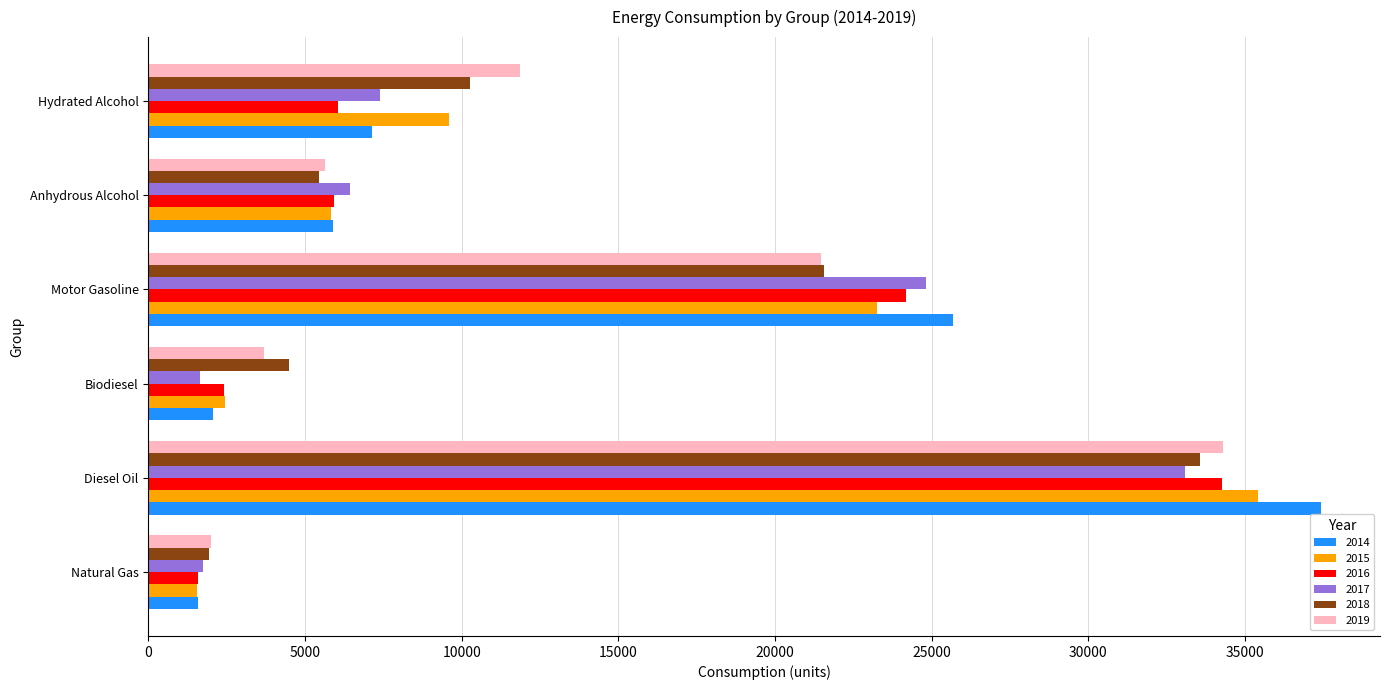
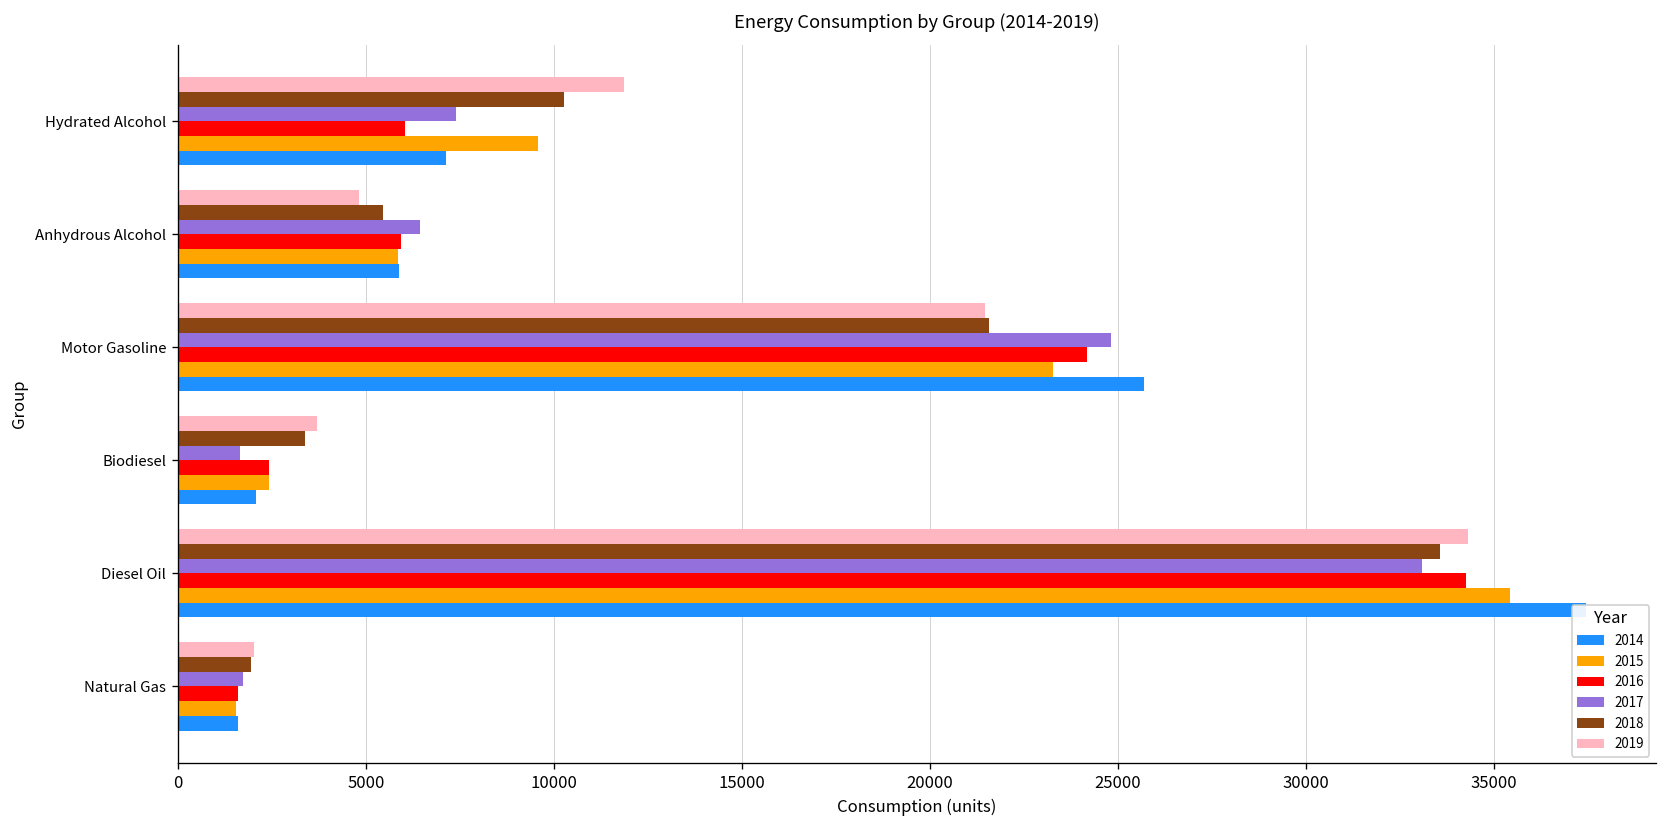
2019, Anhydrous Alcohol: 5600 -> 4800
2018, Biodiesel: 4500 -> 3400
